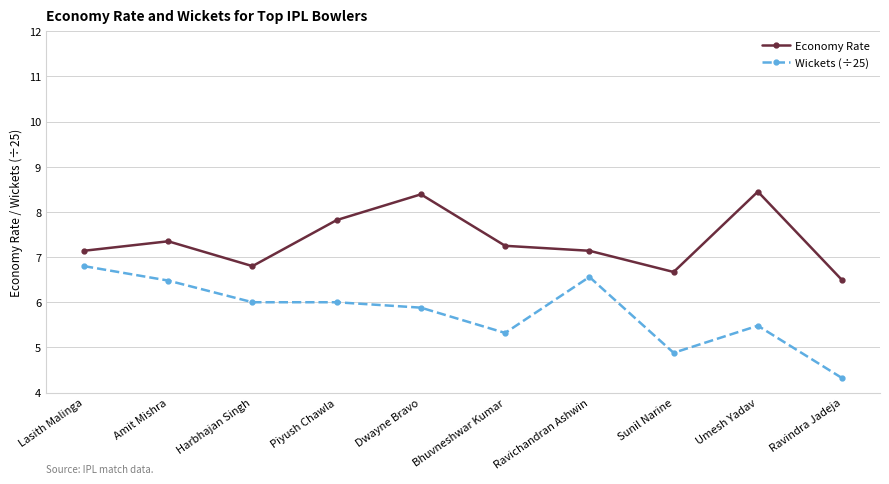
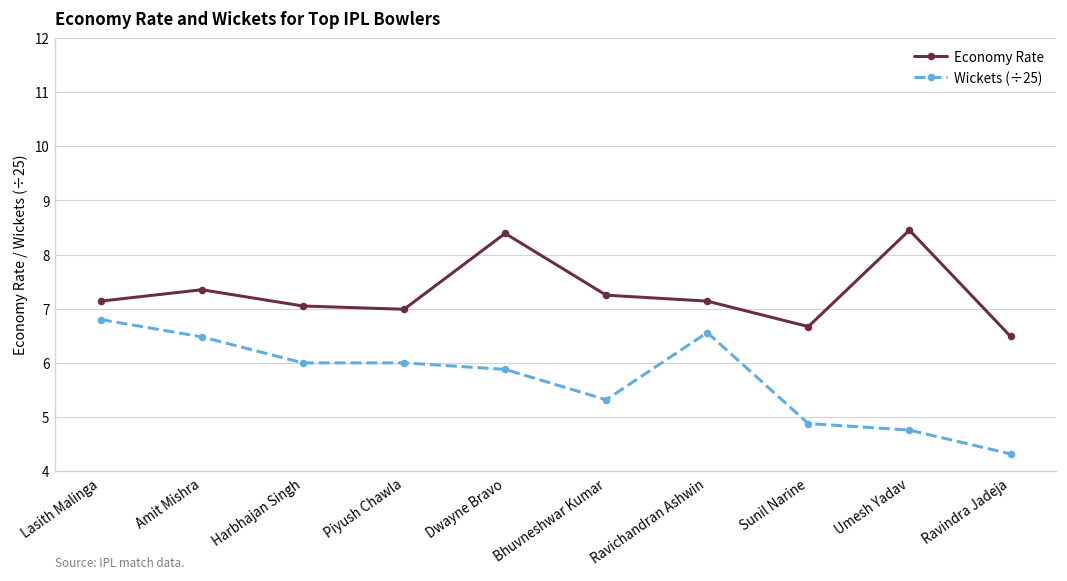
Economy Rate, Harbhajan Singh: 6.8 -> 7.1
Economy Rate, Piyush Chawla: 7.8 -> 7.0
Wickets (÷25), Umesh Yadav: 5.5 -> 4.8
